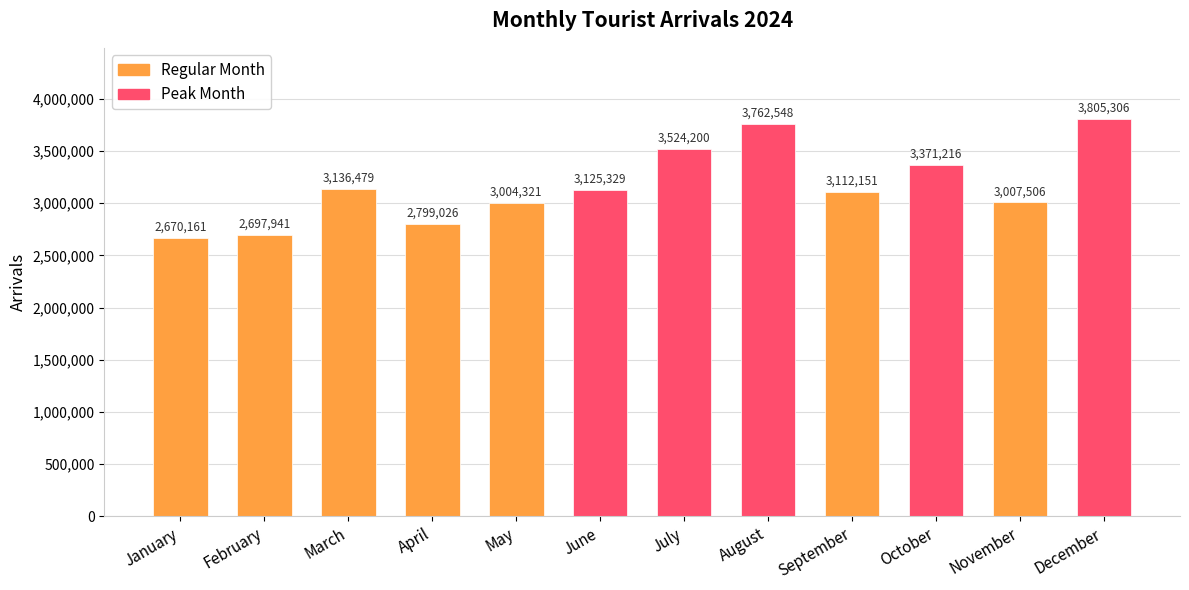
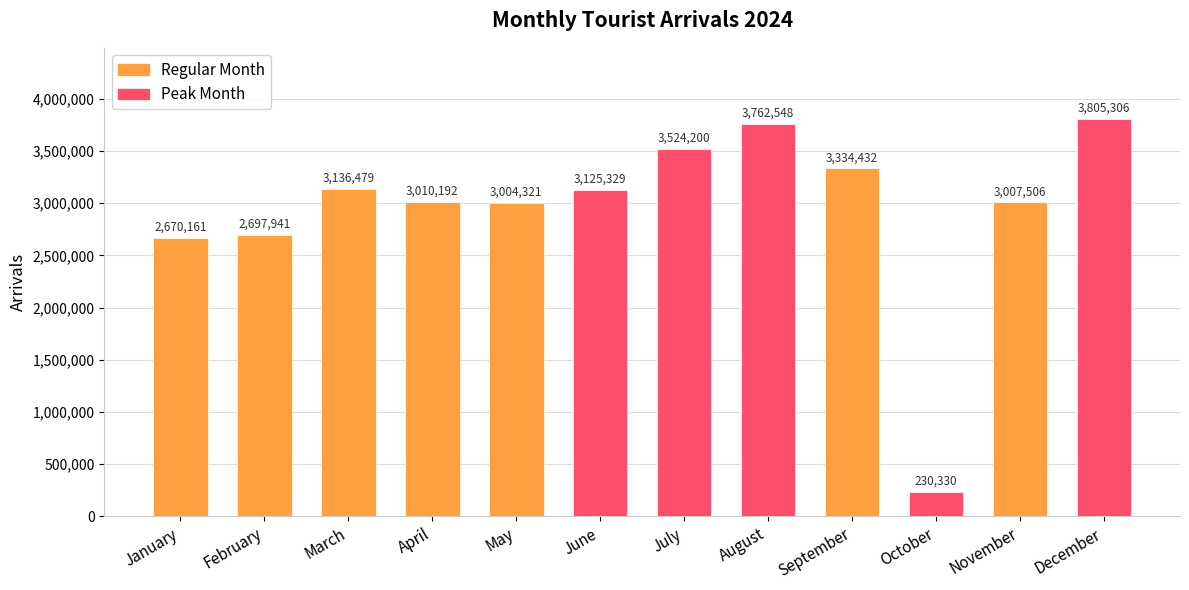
April: 2,799,026 -> 3,010,192
September: 3,112,151 -> 3,334,432
October: 3,371,216 -> 230,330
